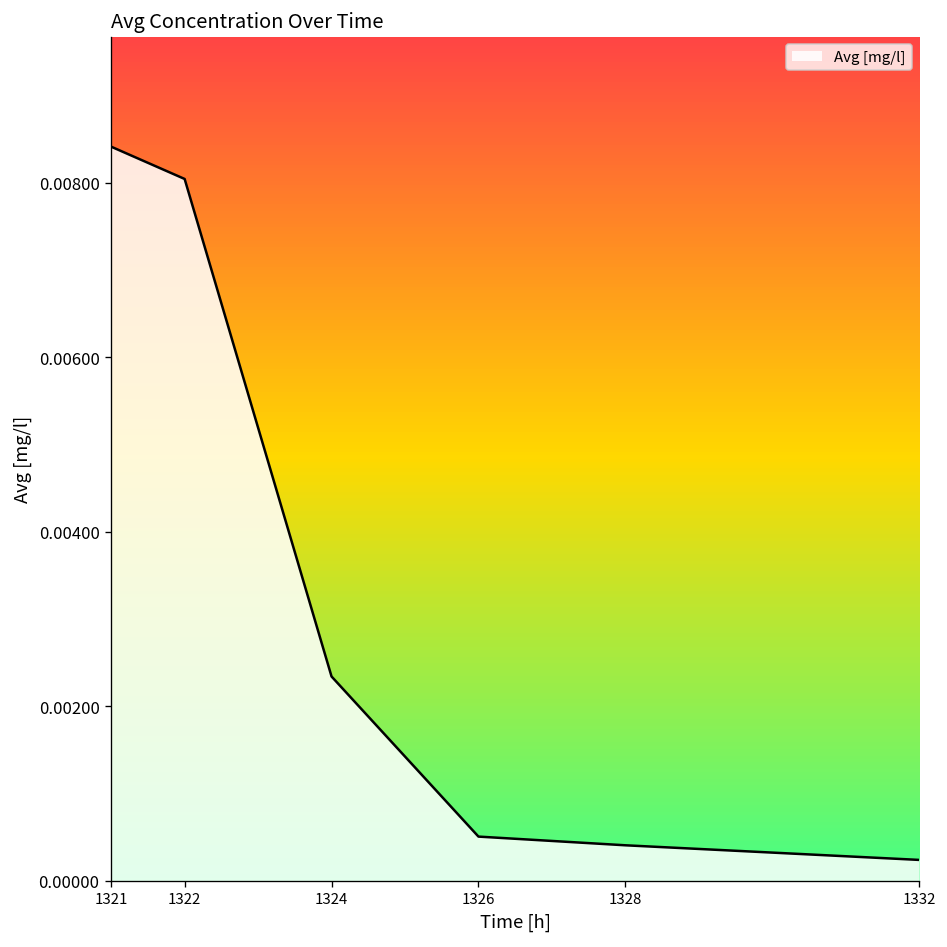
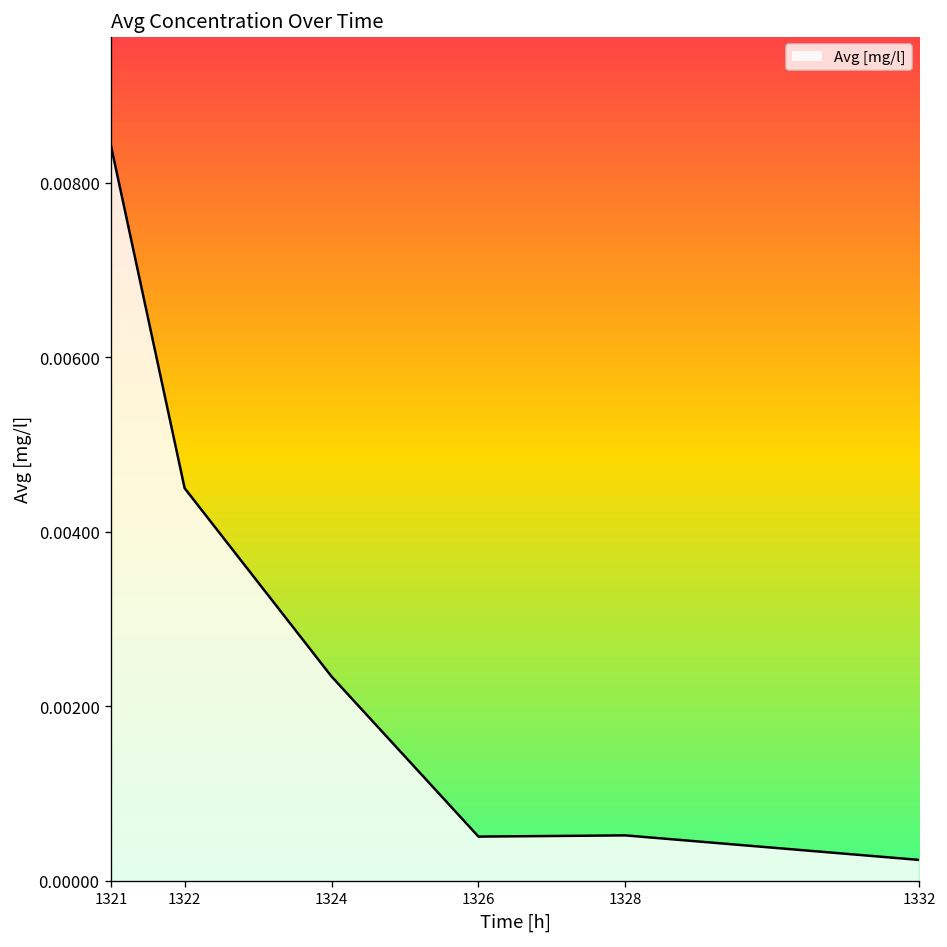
1322: 0.0080 -> 0.0045
1328: 0.0004 -> 0.0005
